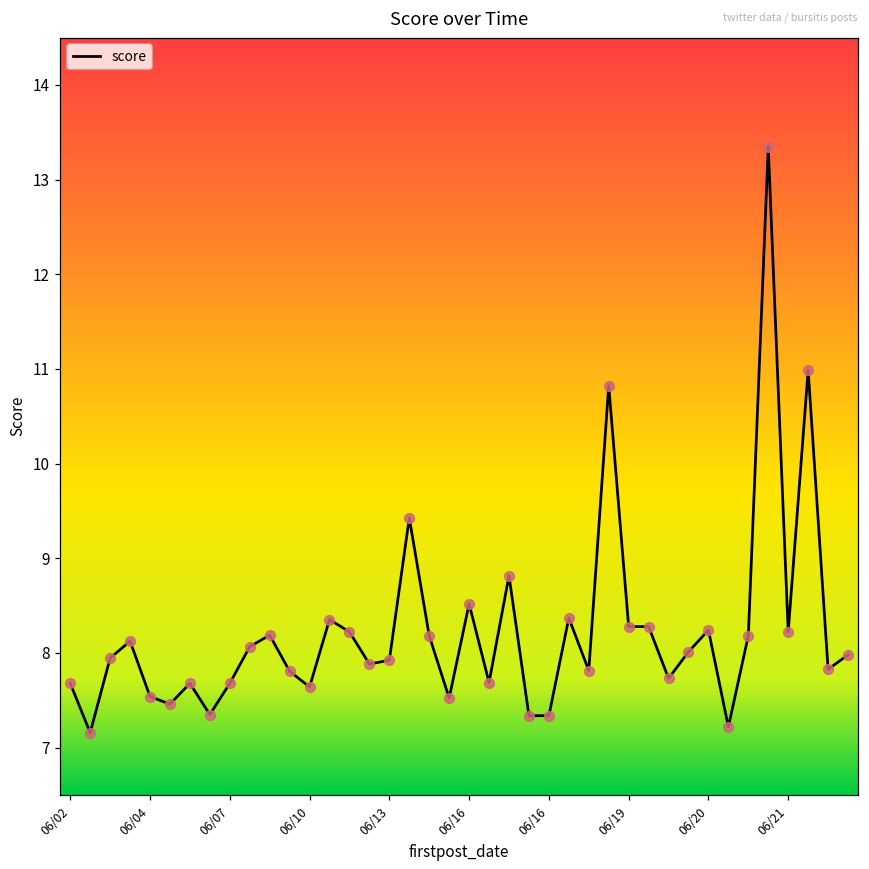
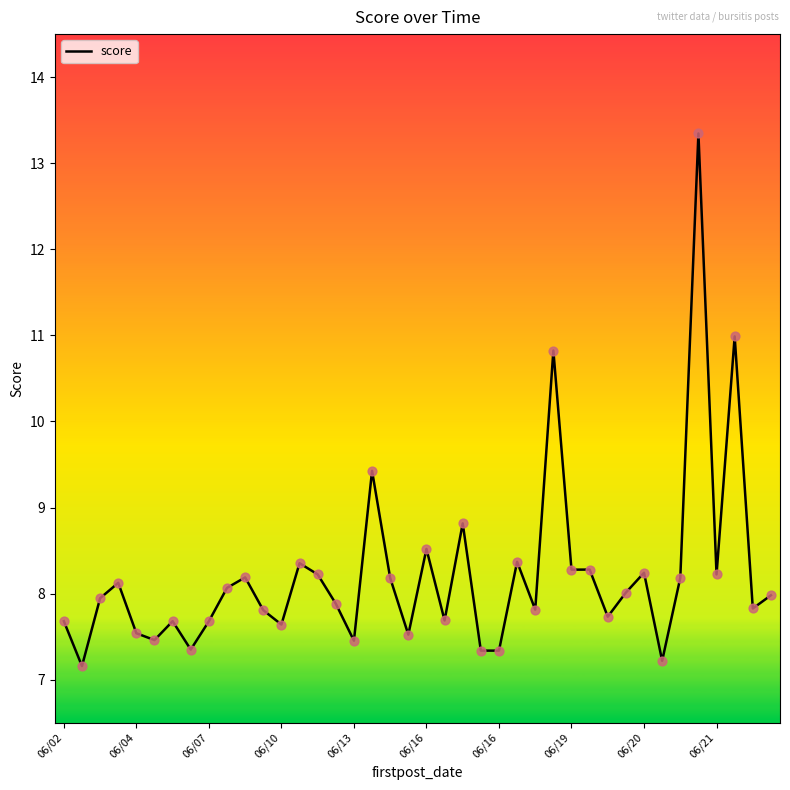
06/13: 7.9 -> 7.5
